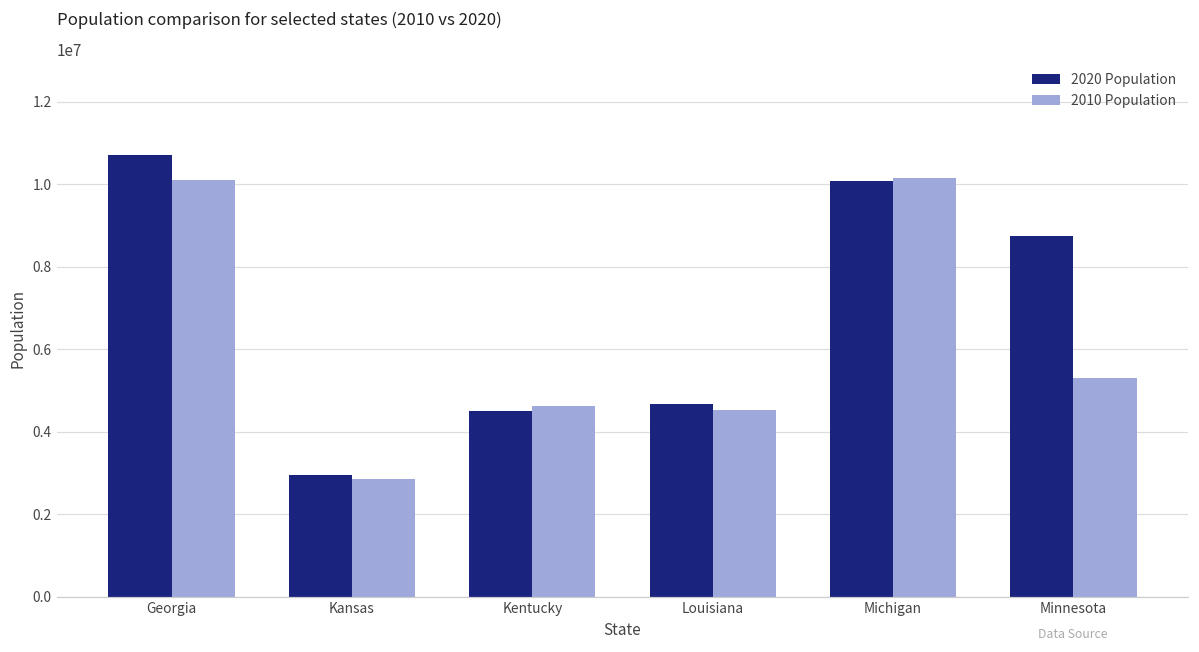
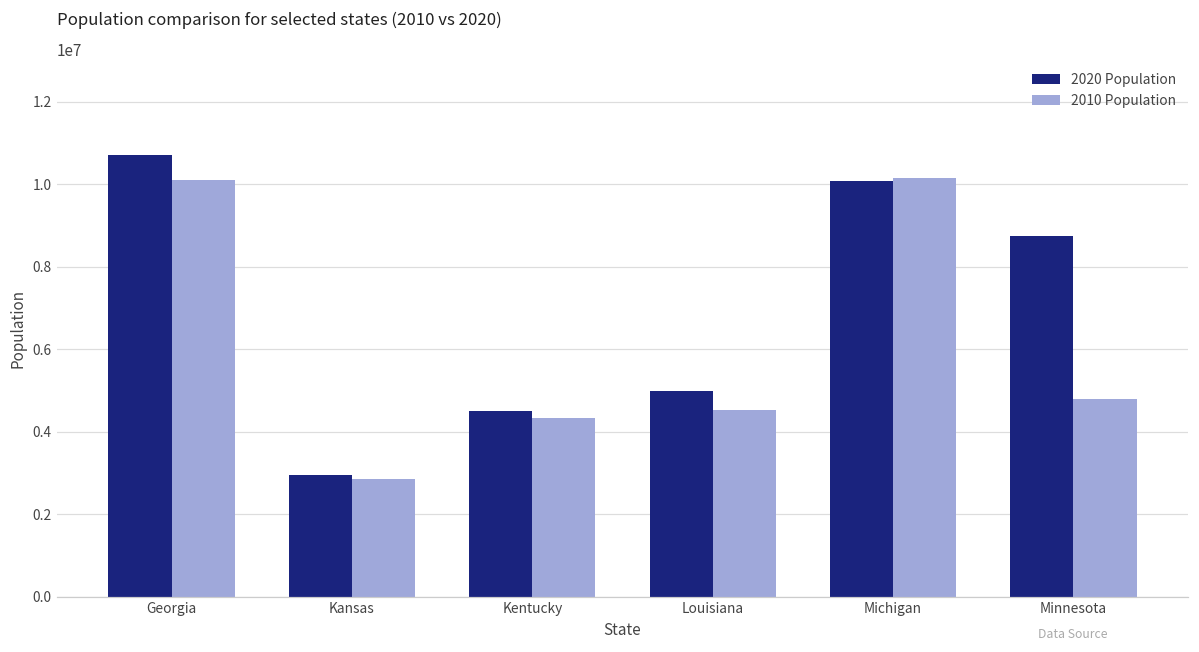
2010 Population, Kentucky: 4600000 -> 4300000
2020 Population, Louisiana: 4700000 -> 5000000
2010 Population, Minnesota: 5300000 -> 4800000
